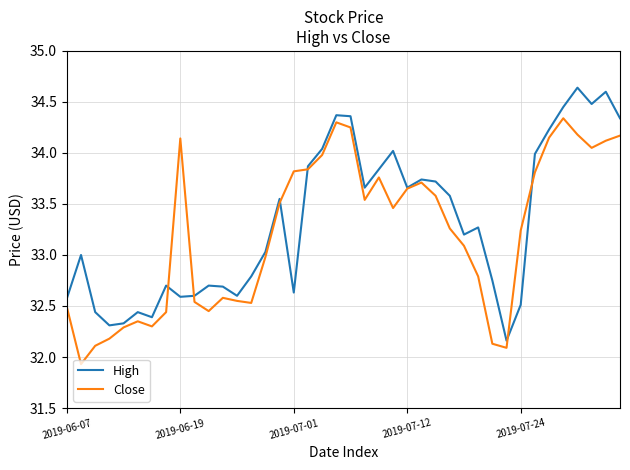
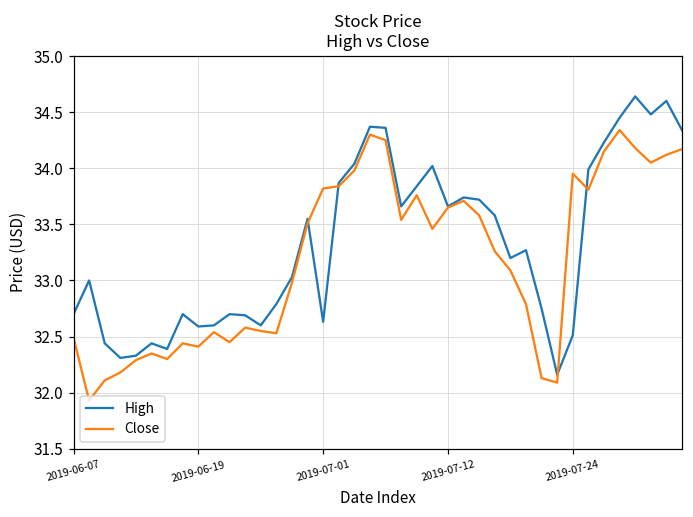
High, 2019-06-07: 32.57 -> 32.70
Close, 2019-06-19: 34.14 -> 32.41
Close, 2019-07-24: 33.24 -> 33.95
